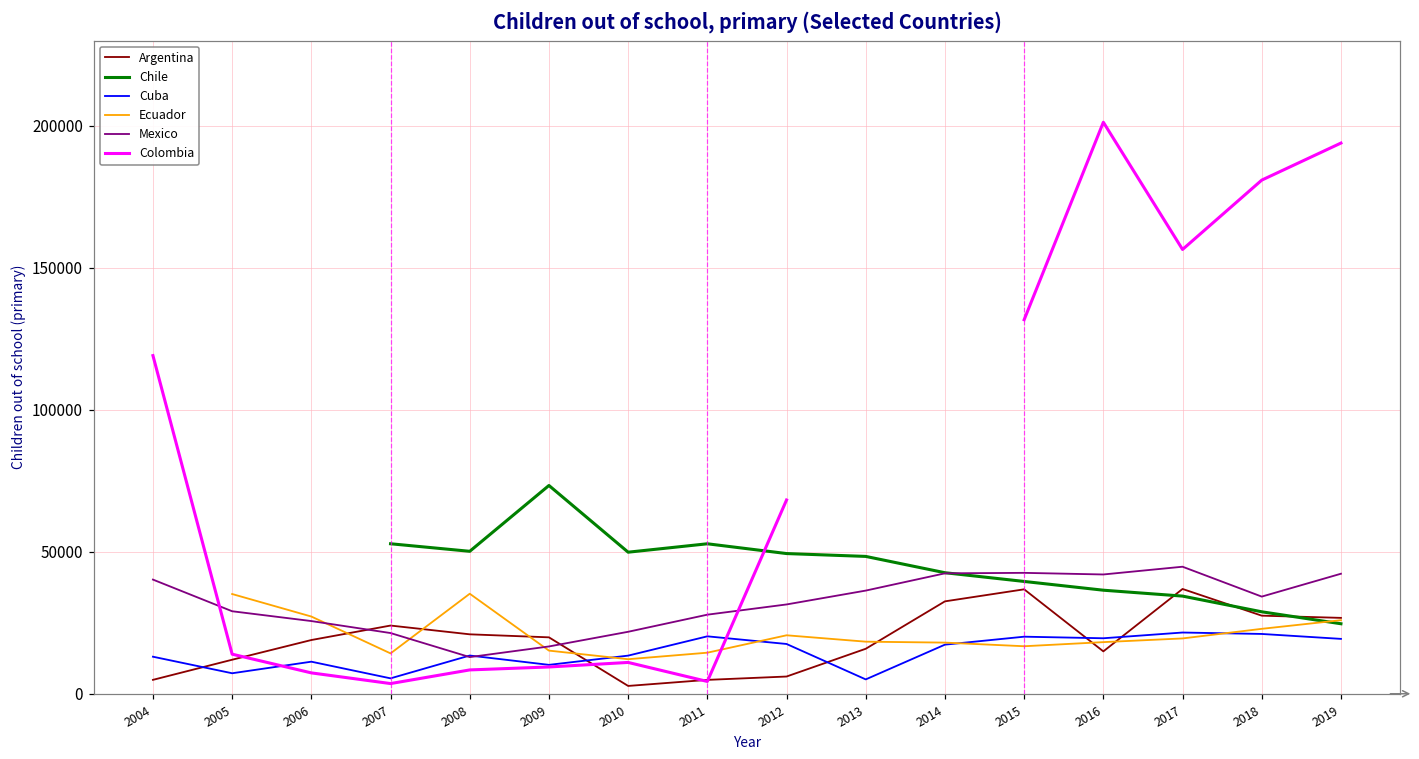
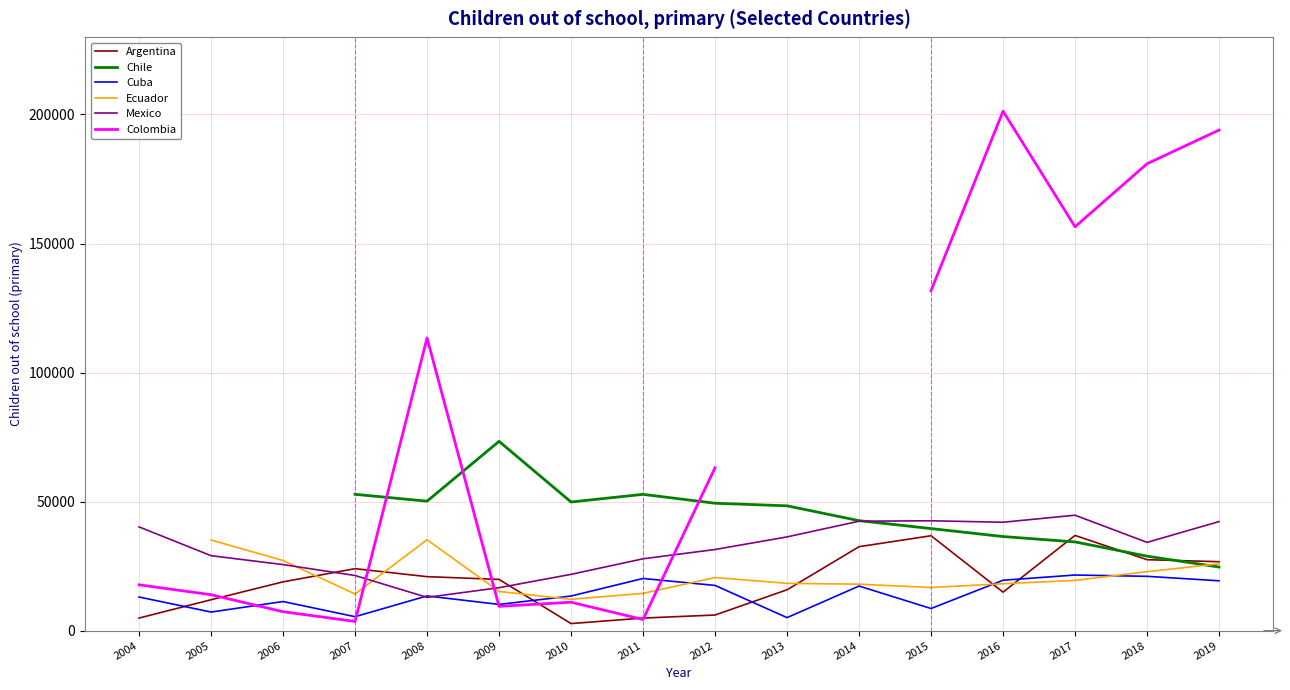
Colombia, 2004: 119000 -> 18000
Colombia, 2008: 8000 -> 113000
Colombia, 2012: 68000 -> 63000
Cuba, 2015: 20000 -> 9000
